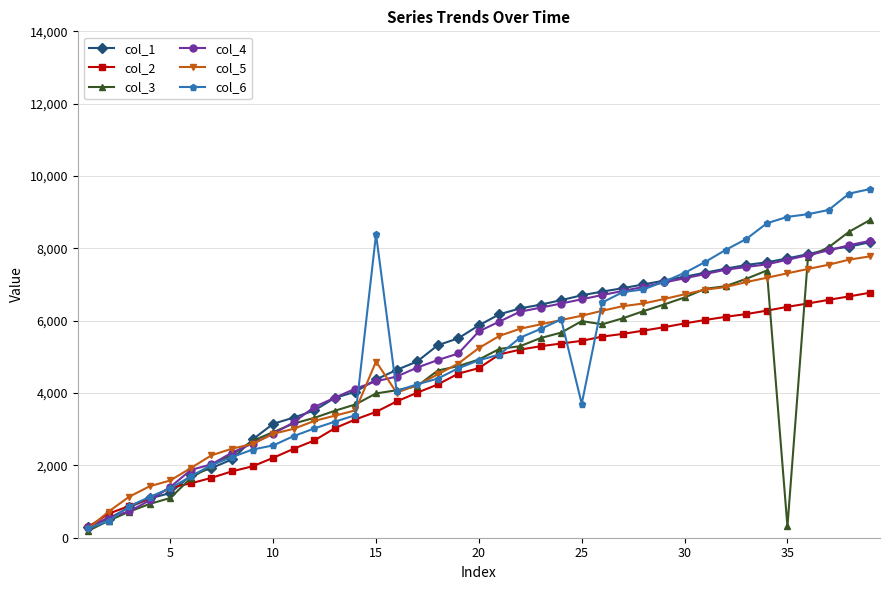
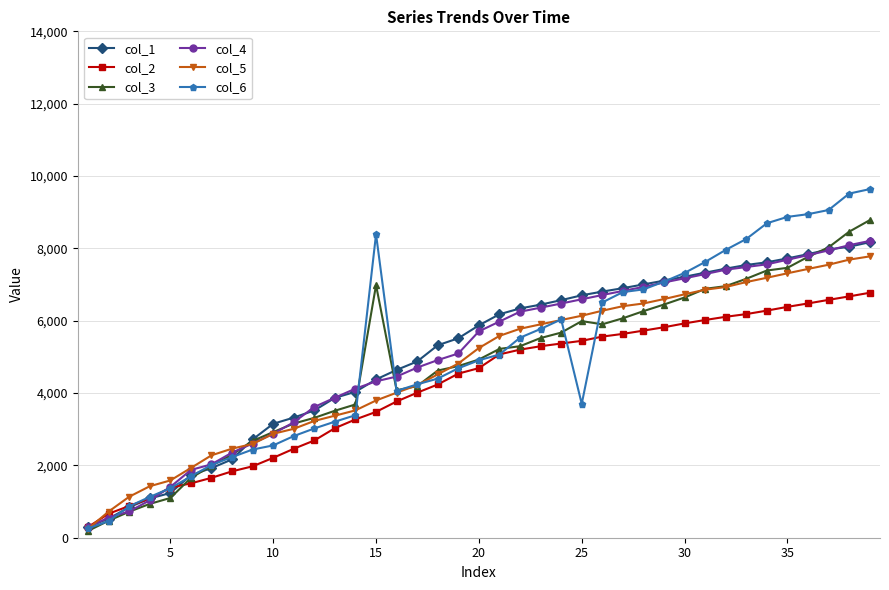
col_3, 15: 4,000 -> 7,000
col_5, 15: 4,900 -> 3,800
col_3, 35: 300 -> 7,500
